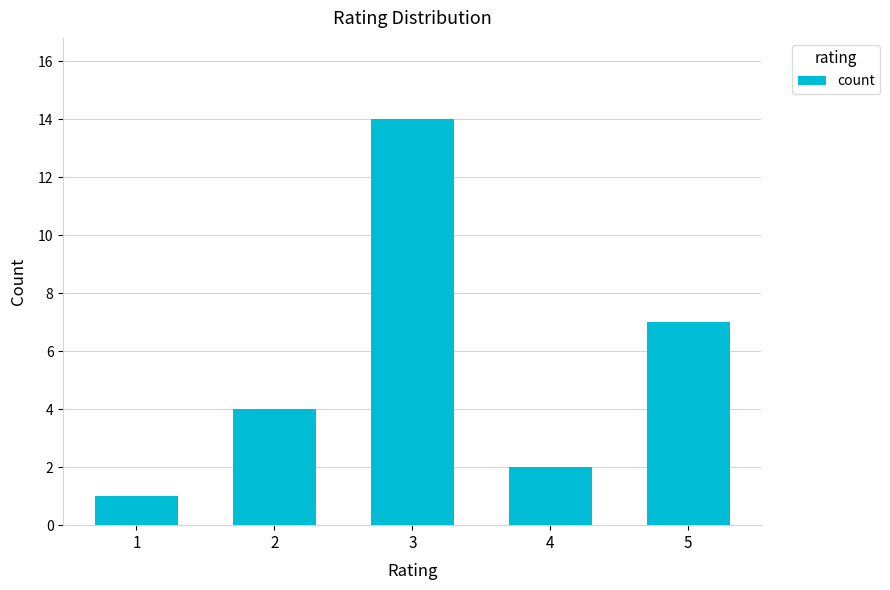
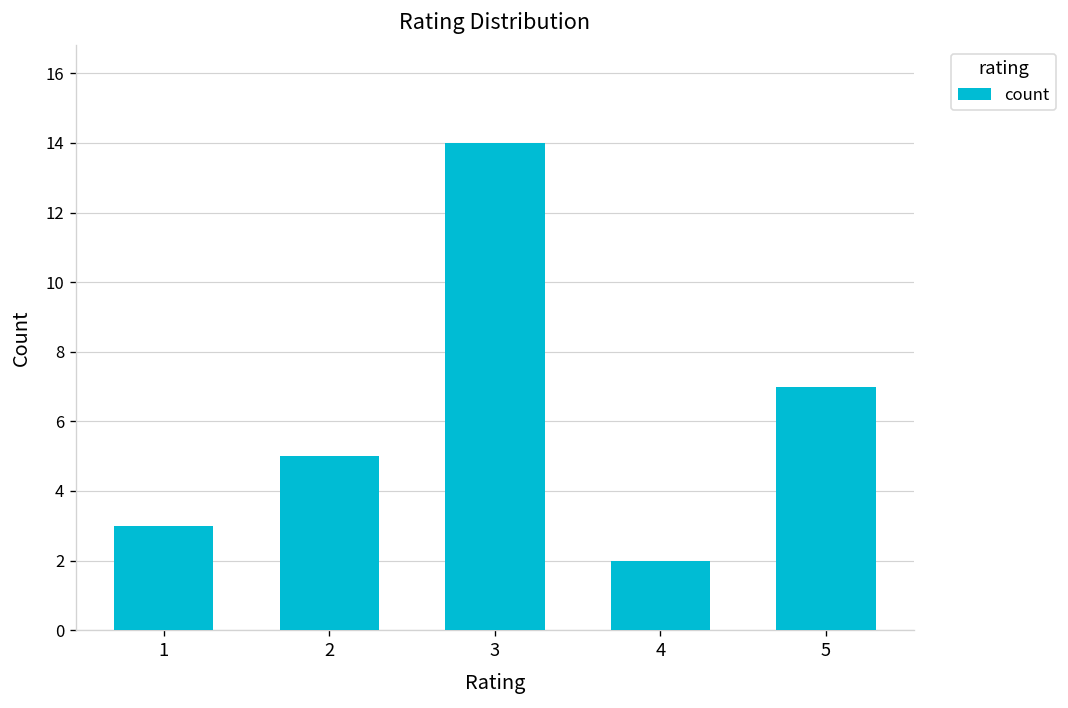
1: 1 -> 3
2: 4 -> 5
